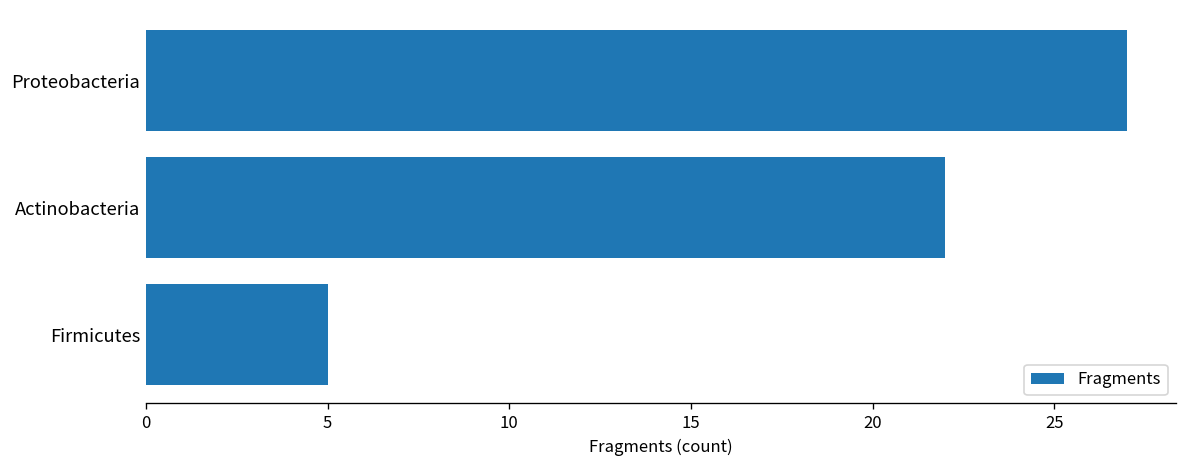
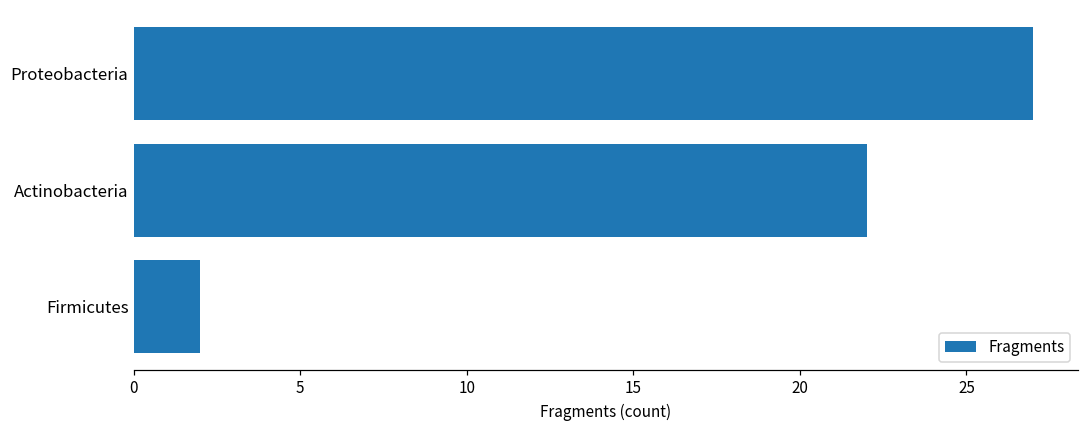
Firmicutes: 5 -> 2
